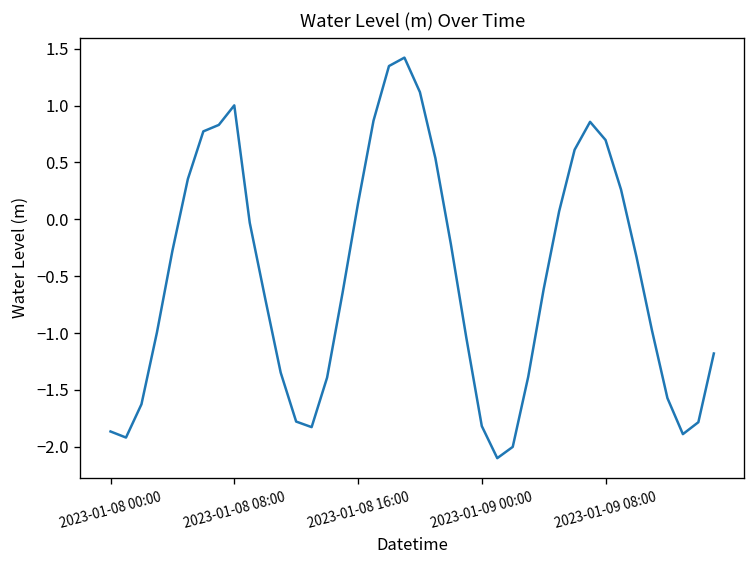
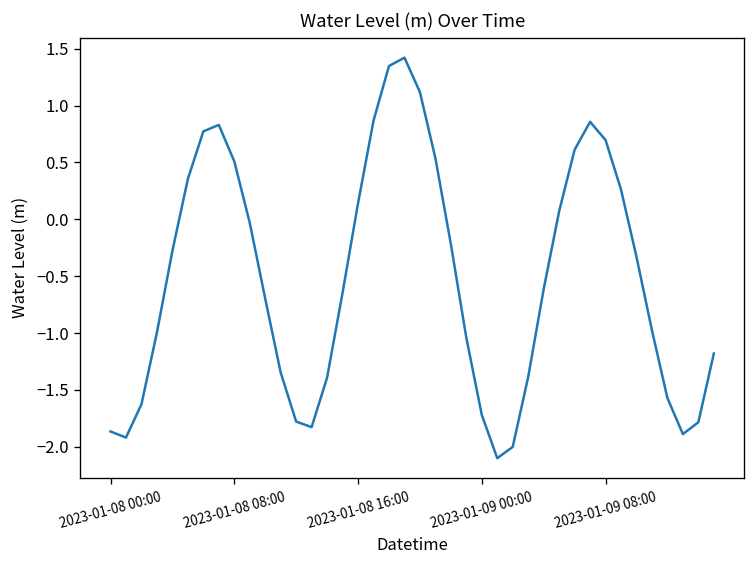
2023-01-08 08:00: 1.0 -> 0.5
2023-01-09 00:00: -1.8 -> -1.7
